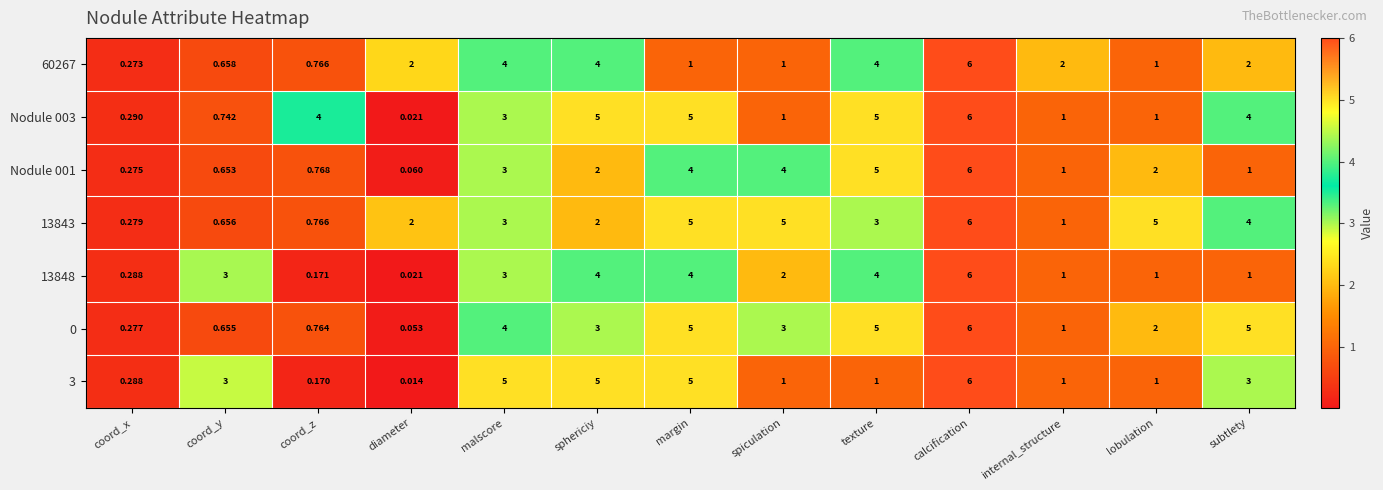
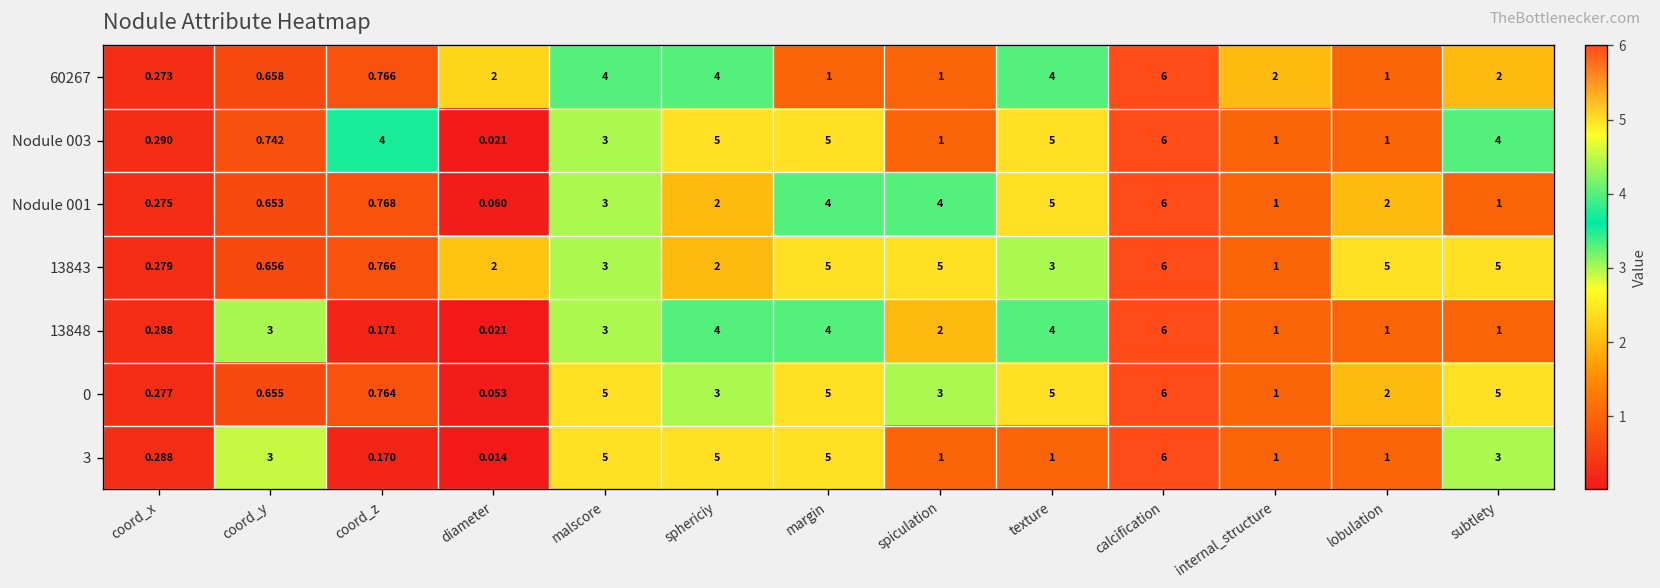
13843, subtlety: 4 -> 5
0, malscore: 4 -> 5
